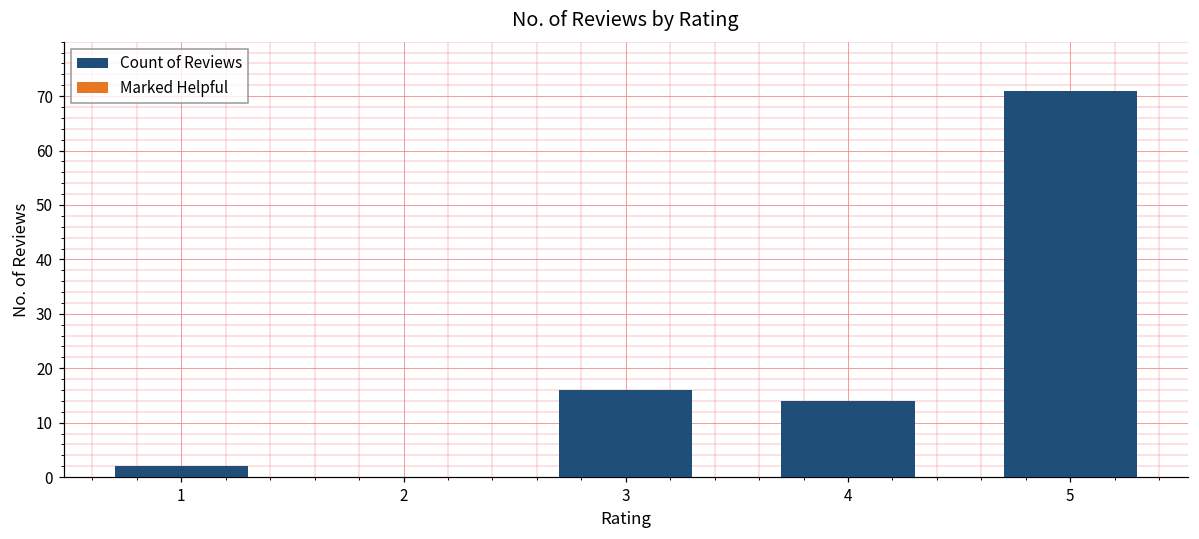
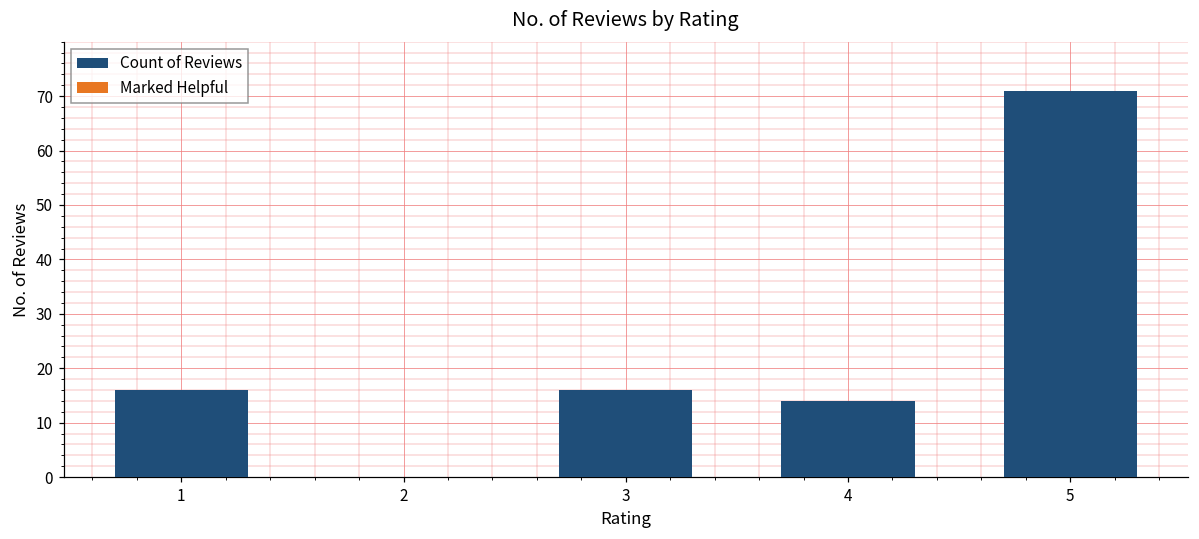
Count of Reviews, 1: 2 -> 16
